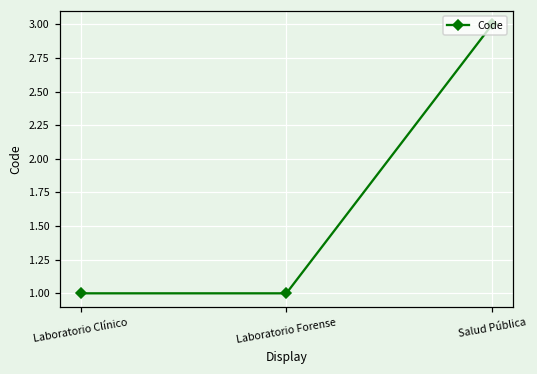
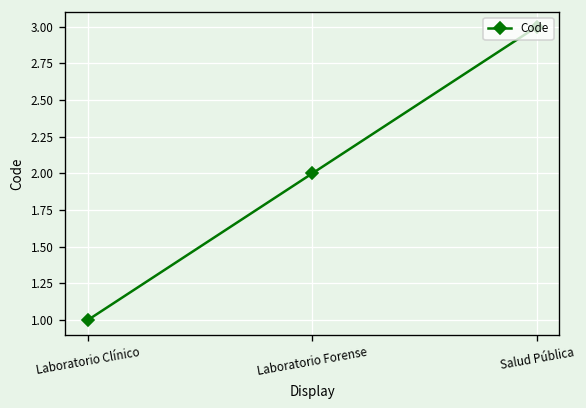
Laboratorio Forense: 1 -> 2
